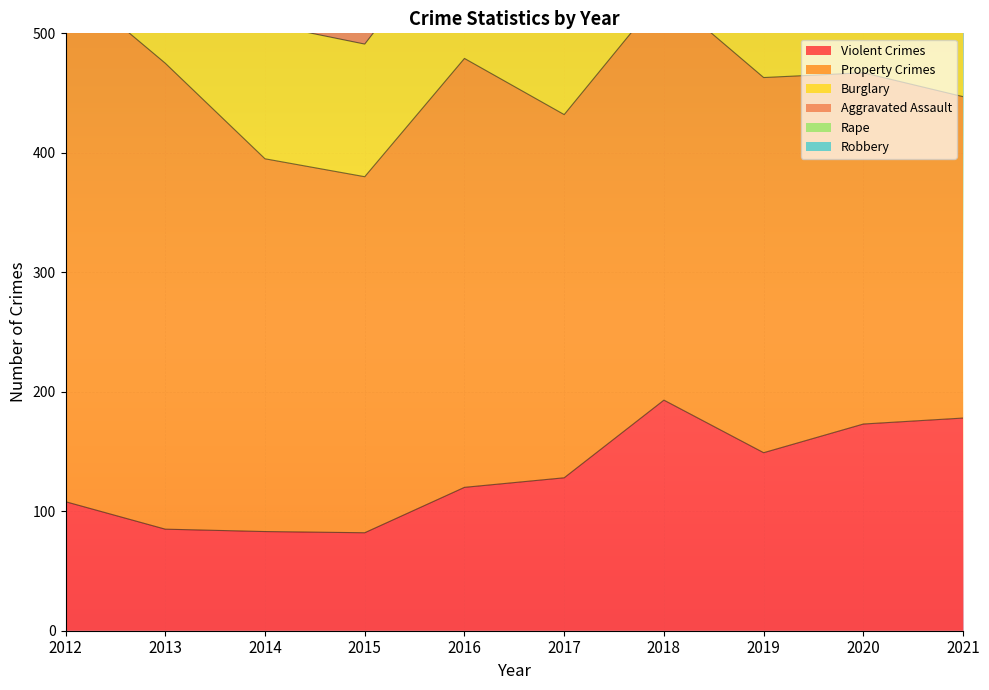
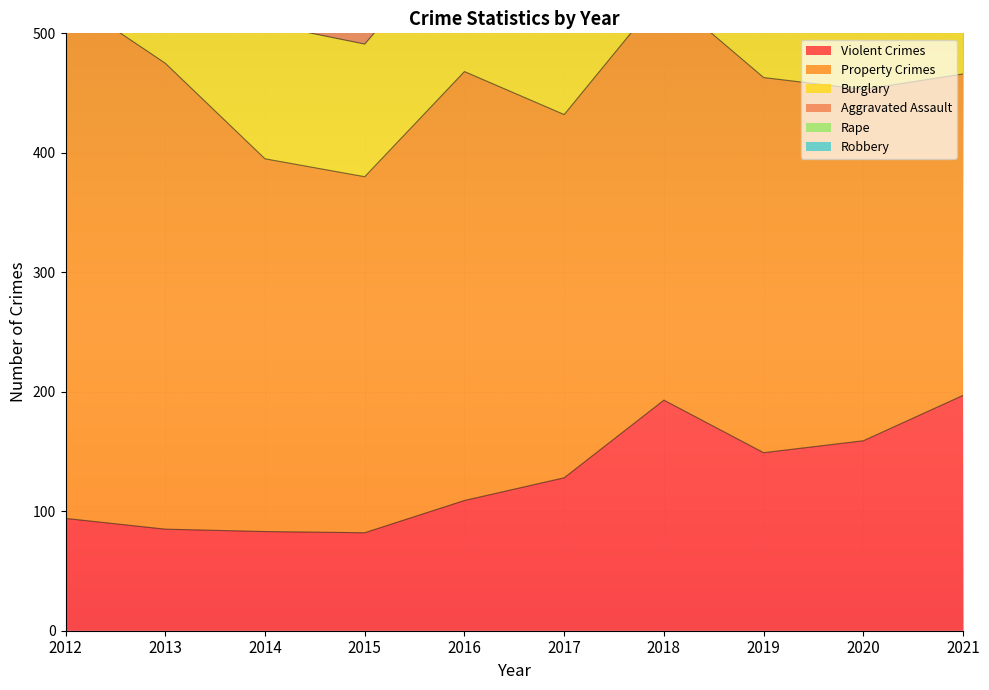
Violent Crimes, 2012: 108 -> 94
Violent Crimes, 2016: 120 -> 109
Violent Crimes, 2020: 173 -> 159
Violent Crimes, 2021: 178 -> 197
